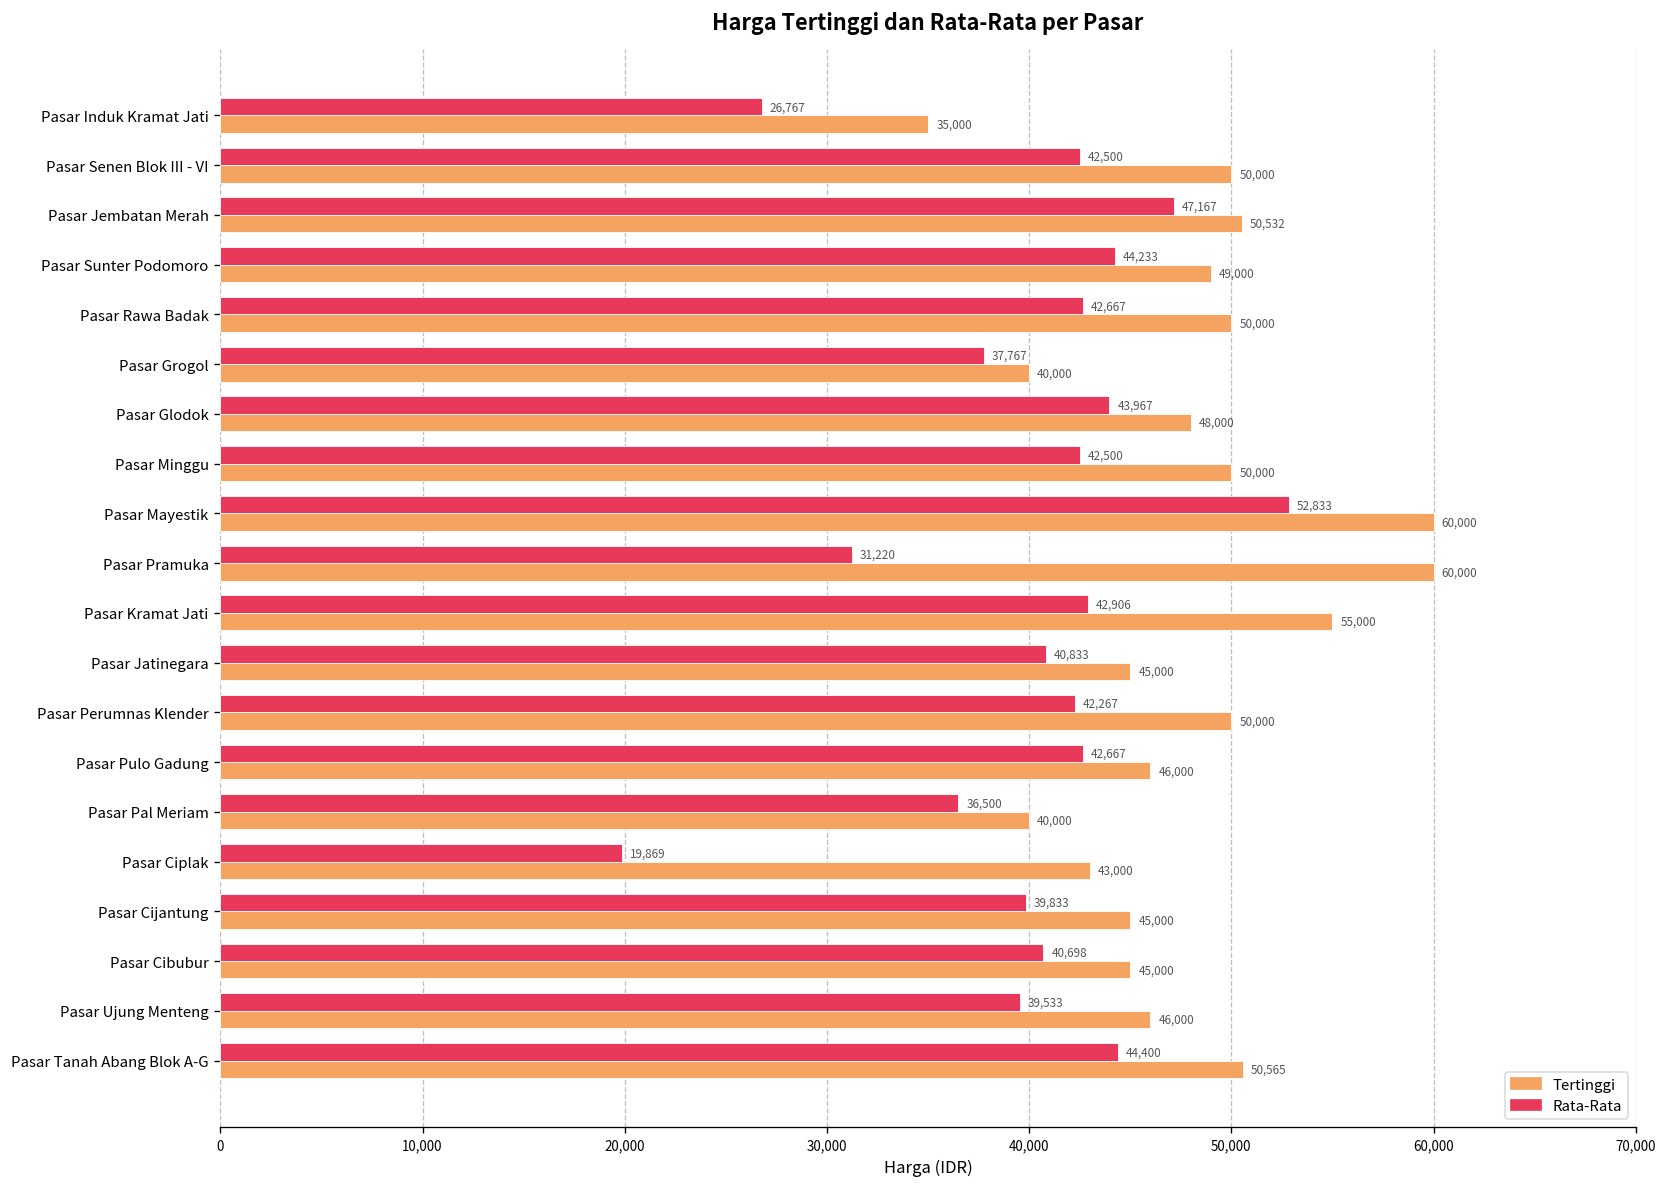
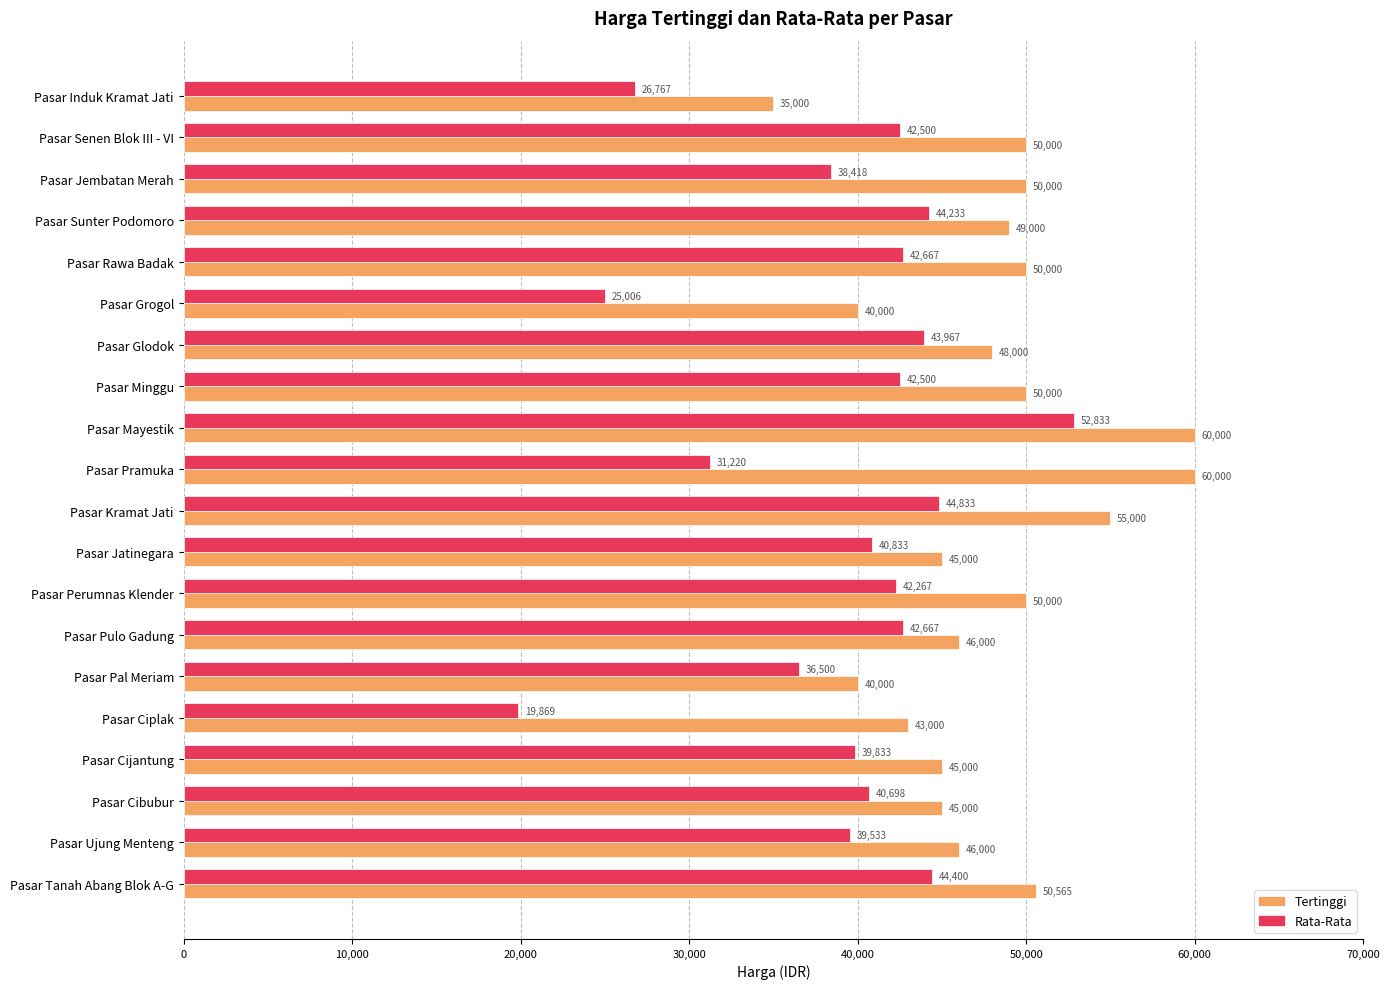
Rata-Rata, Pasar Jembatan Merah: 47,167 -> 38,418
Tertinggi, Pasar Jembatan Merah: 50,532 -> 50,000
Rata-Rata, Pasar Grogol: 37,767 -> 25,006
Rata-Rata, Pasar Kramat Jati: 42,906 -> 44,833
